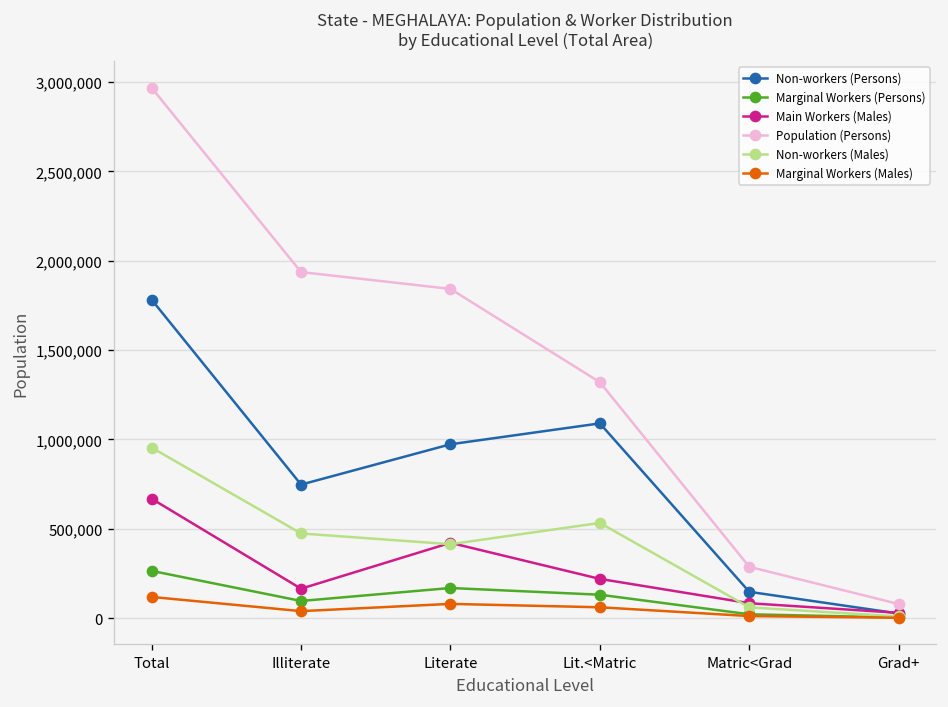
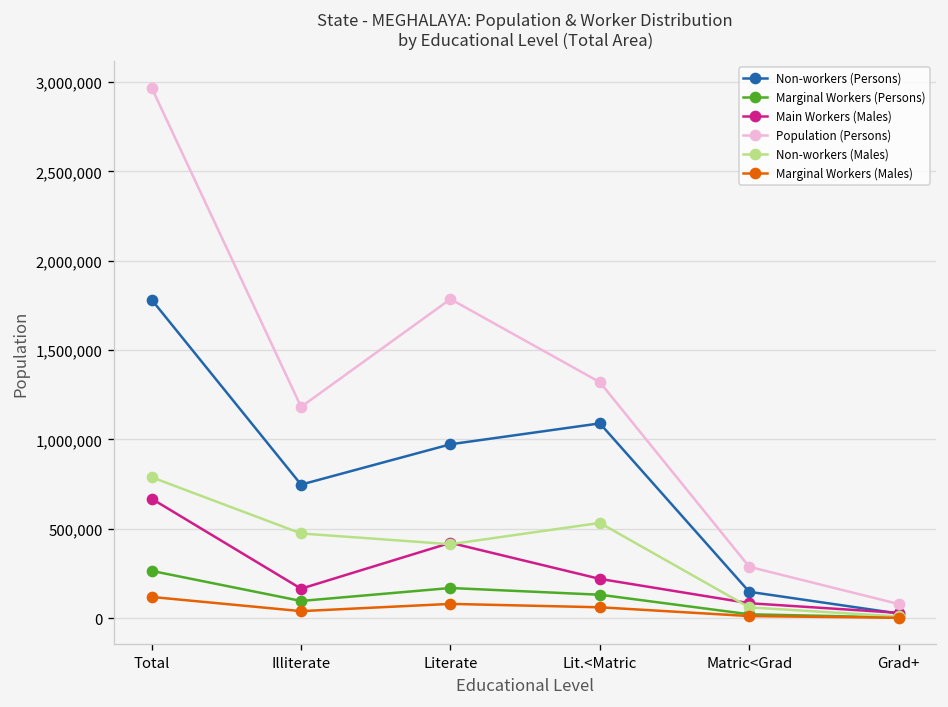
Non-workers (Males), Total: 950,000 -> 790,000
Population (Persons), Illiterate: 1,940,000 -> 1,180,000
Population (Persons), Literate: 1,840,000 -> 1,790,000
